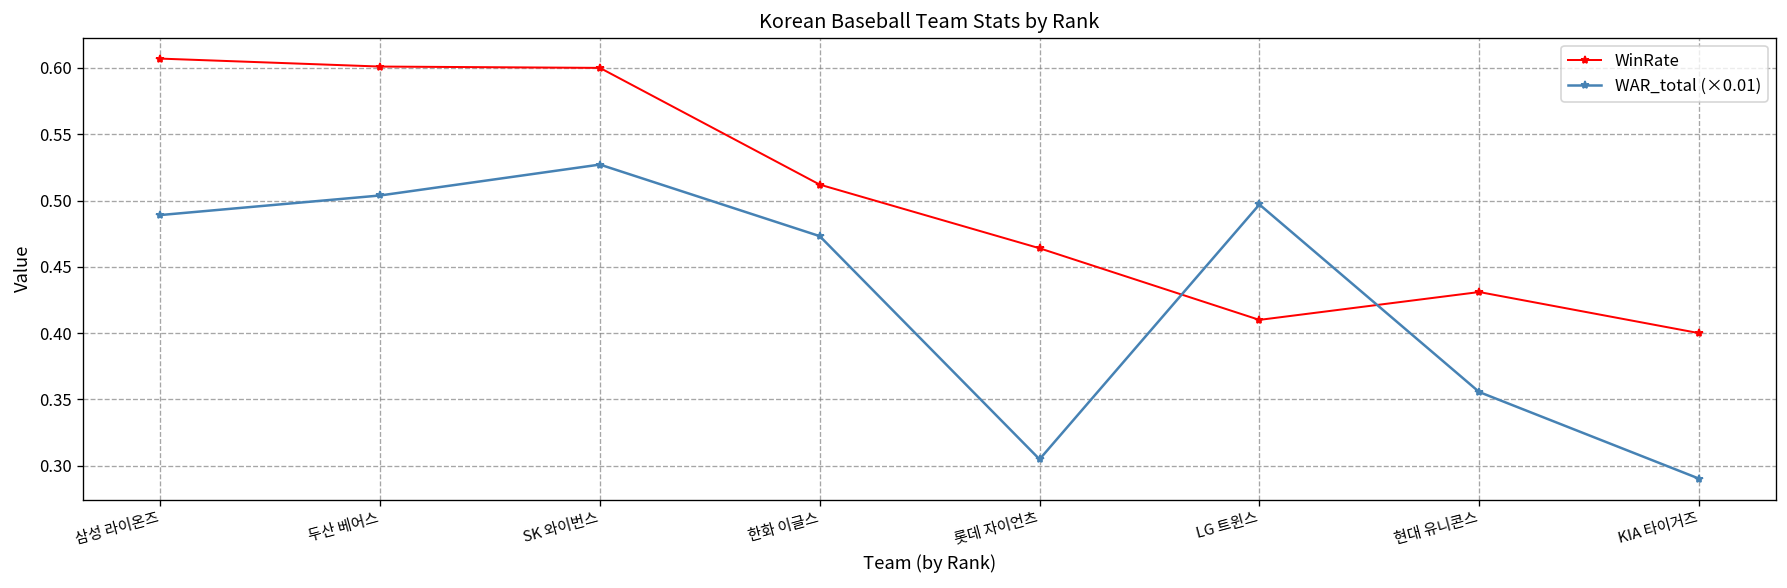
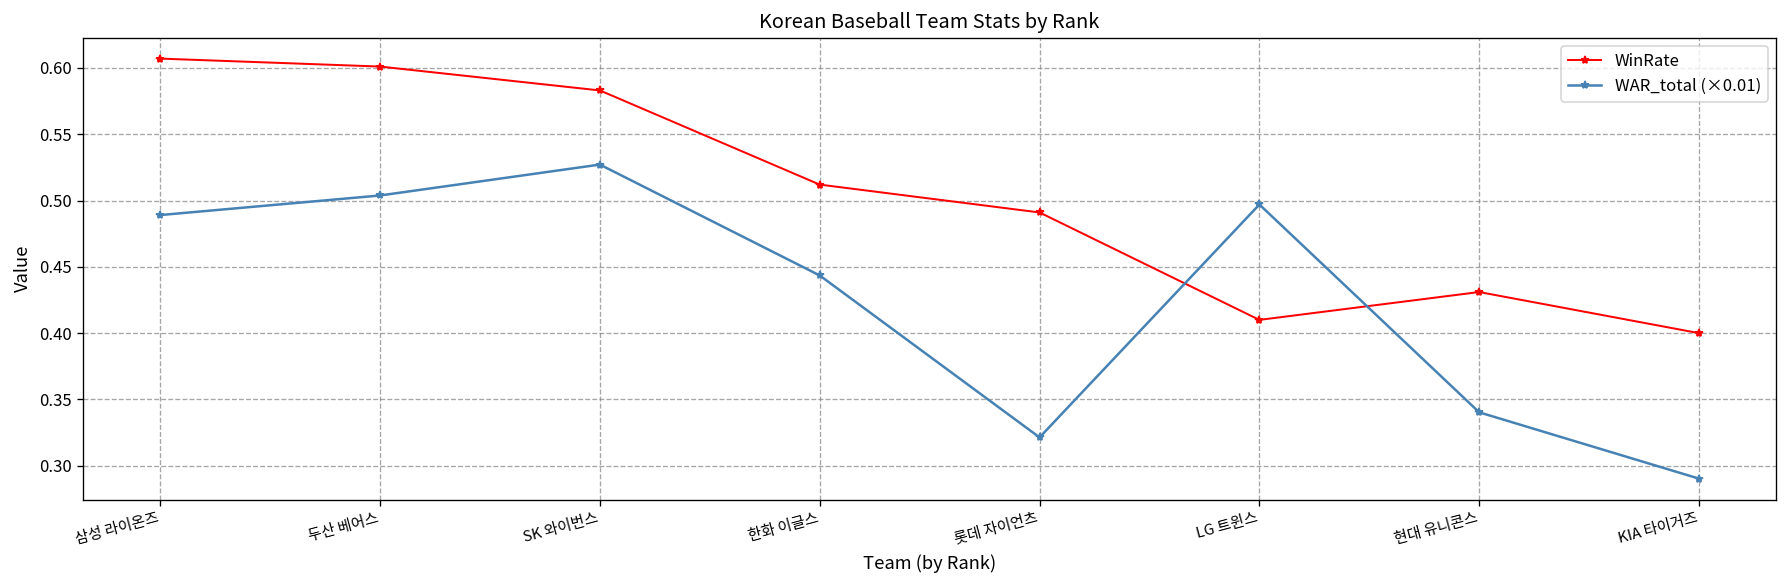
WinRate, SK 와이번스: 0.600 -> 0.583
WAR_total (×0.01), 한화 이글스: 0.473 -> 0.443
WinRate, 롯데 자이언츠: 0.464 -> 0.491
WAR_total (×0.01), 롯데 자이언츠: 0.305 -> 0.321
WAR_total (×0.01), 현대 유니콘스: 0.356 -> 0.340
